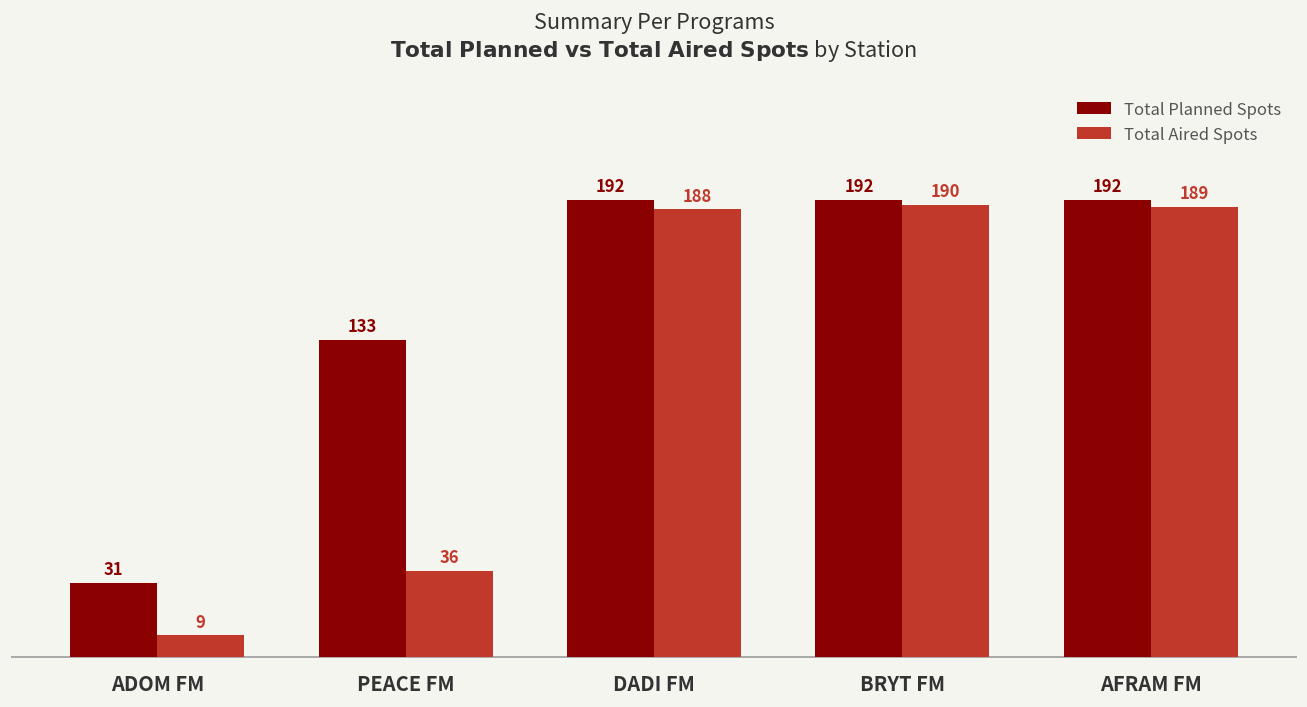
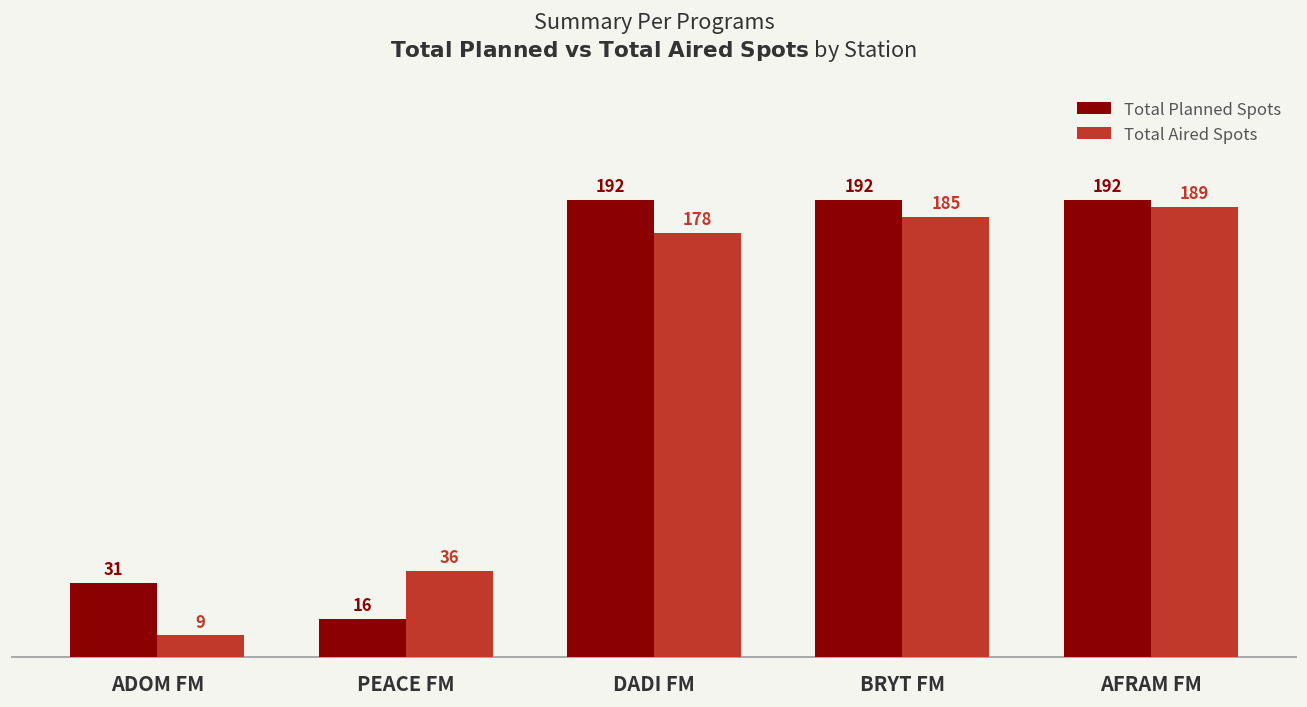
Total Planned Spots, PEACE FM: 133 -> 16
Total Aired Spots, DADI FM: 188 -> 178
Total Aired Spots, BRYT FM: 190 -> 185
